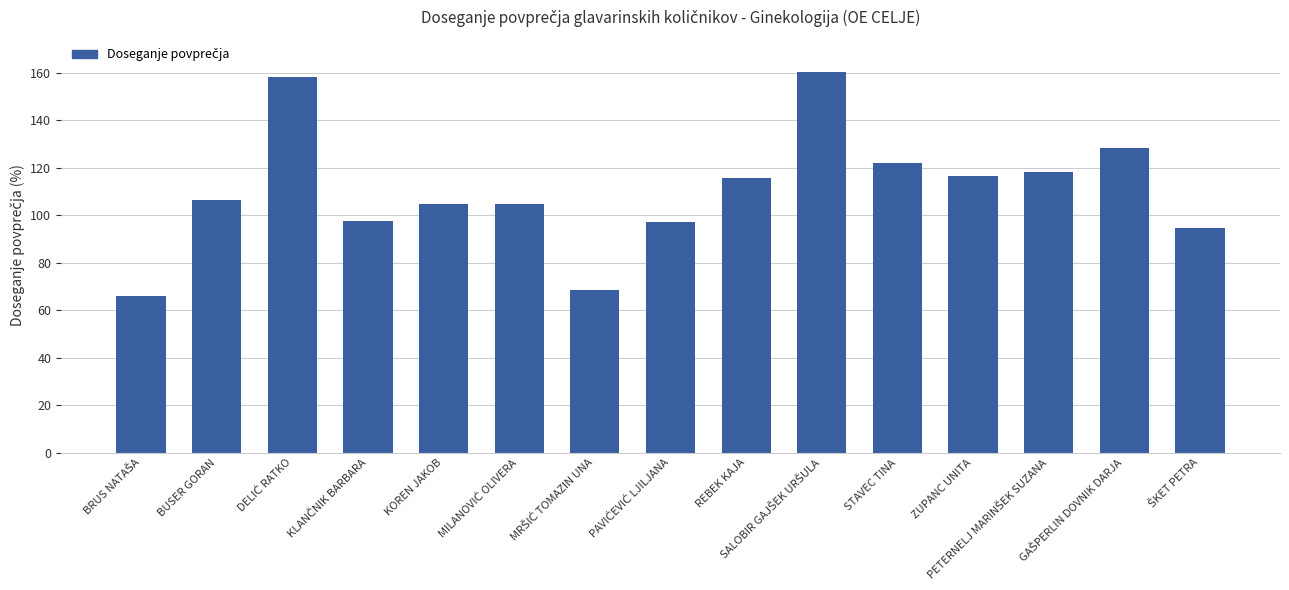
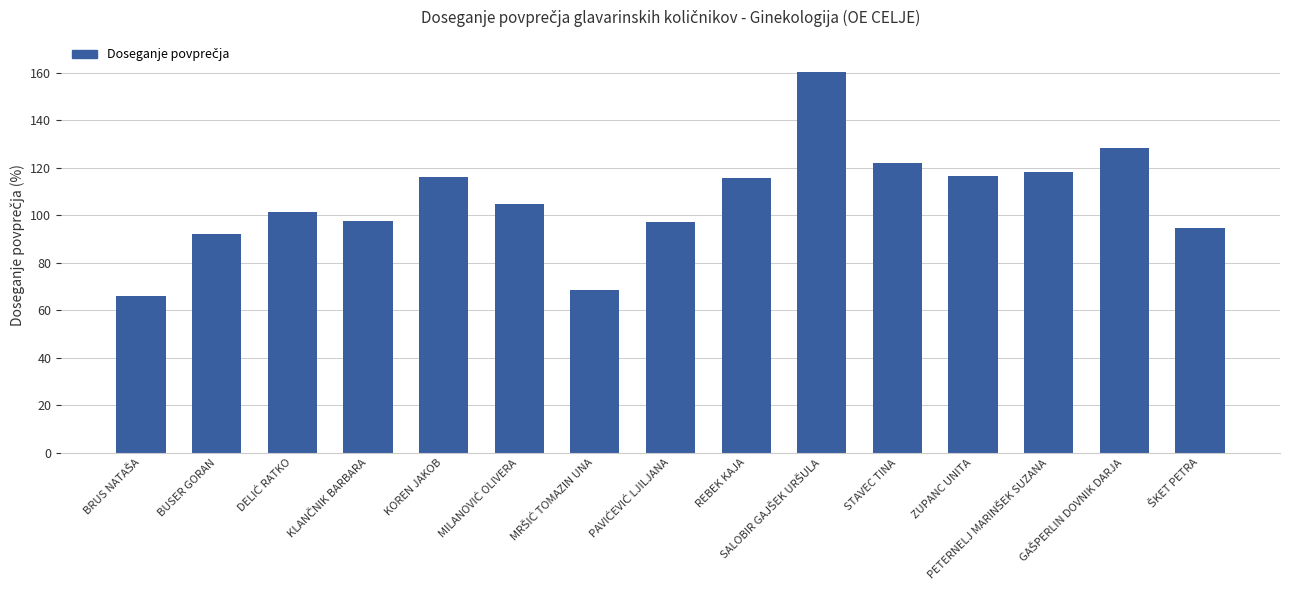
BUSER GORAN: 106 -> 92
DELIĆ RATKO: 158 -> 101
KOREN JAKOB: 105 -> 116
